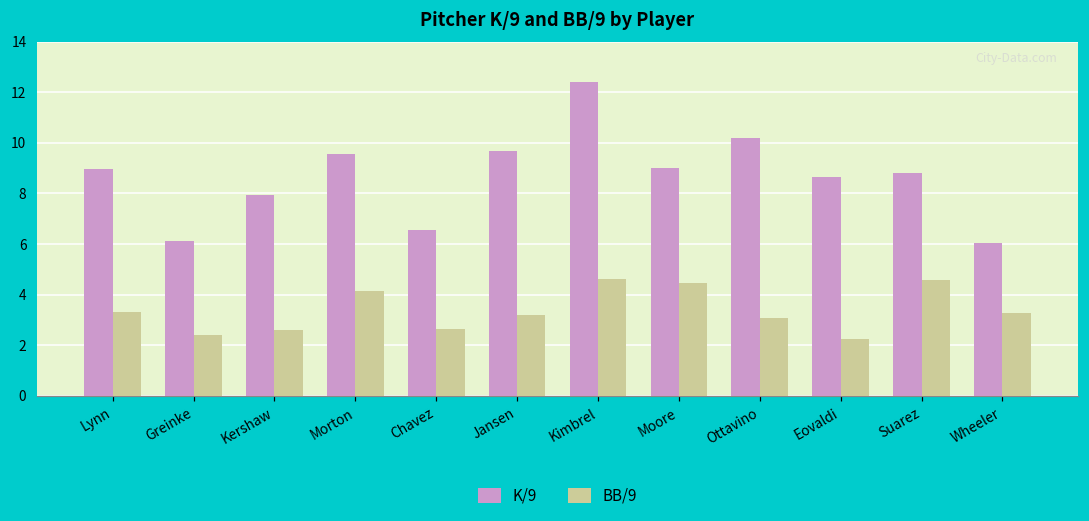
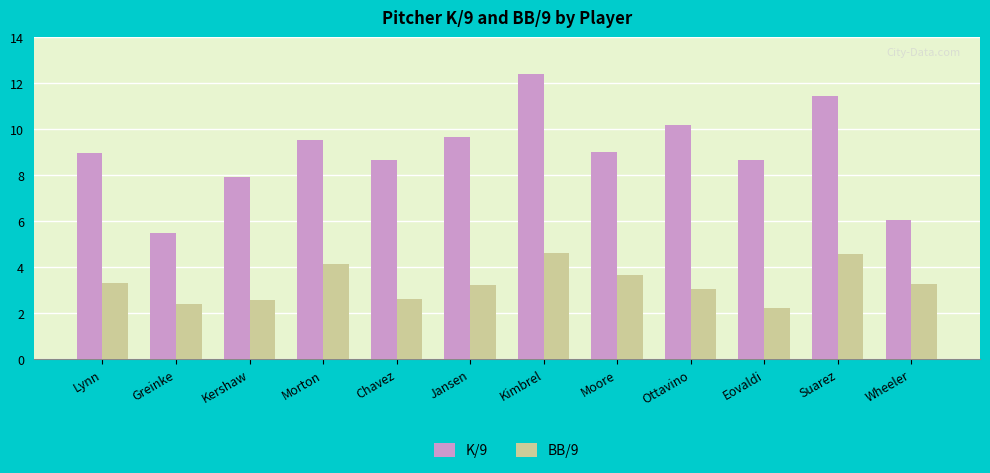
K/9, Greinke: 6.1 -> 5.5
K/9, Chavez: 6.6 -> 8.7
BB/9, Moore: 4.5 -> 3.7
K/9, Suarez: 8.8 -> 11.5
